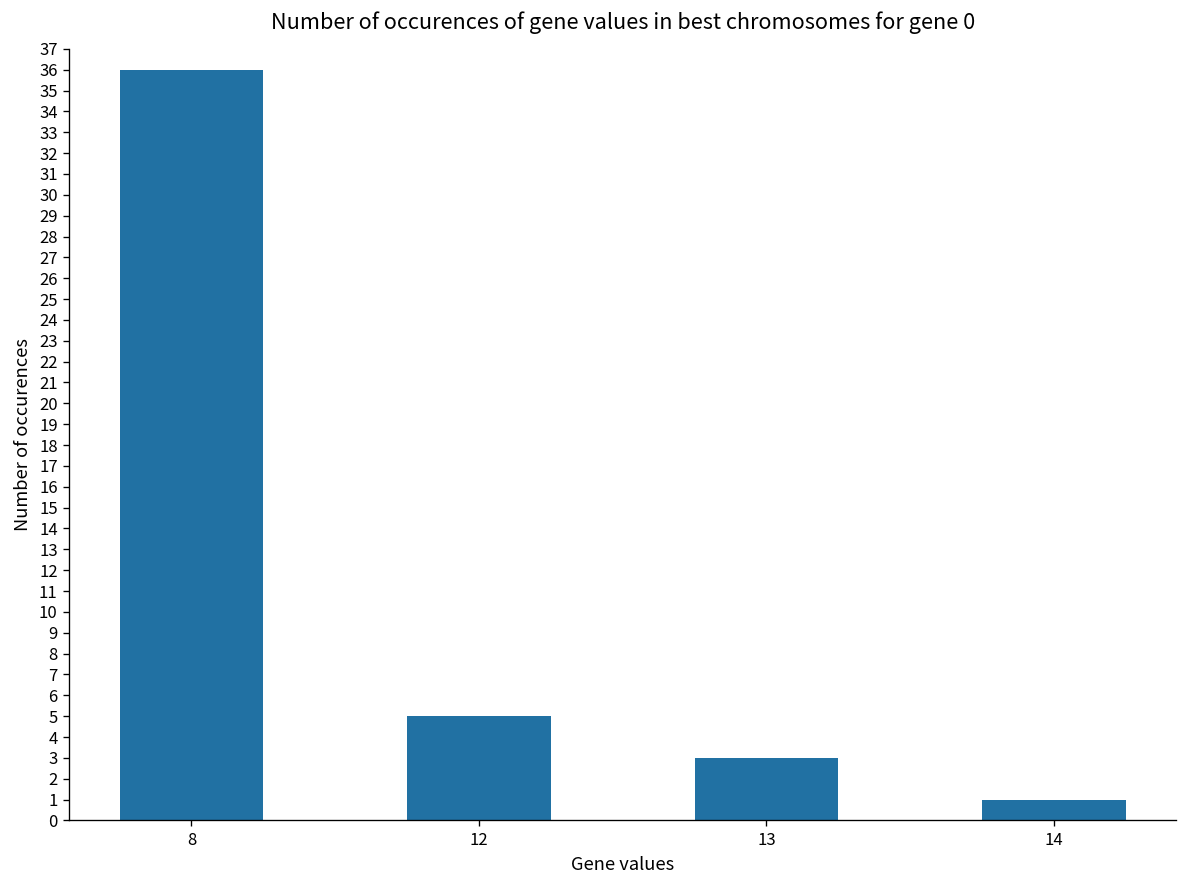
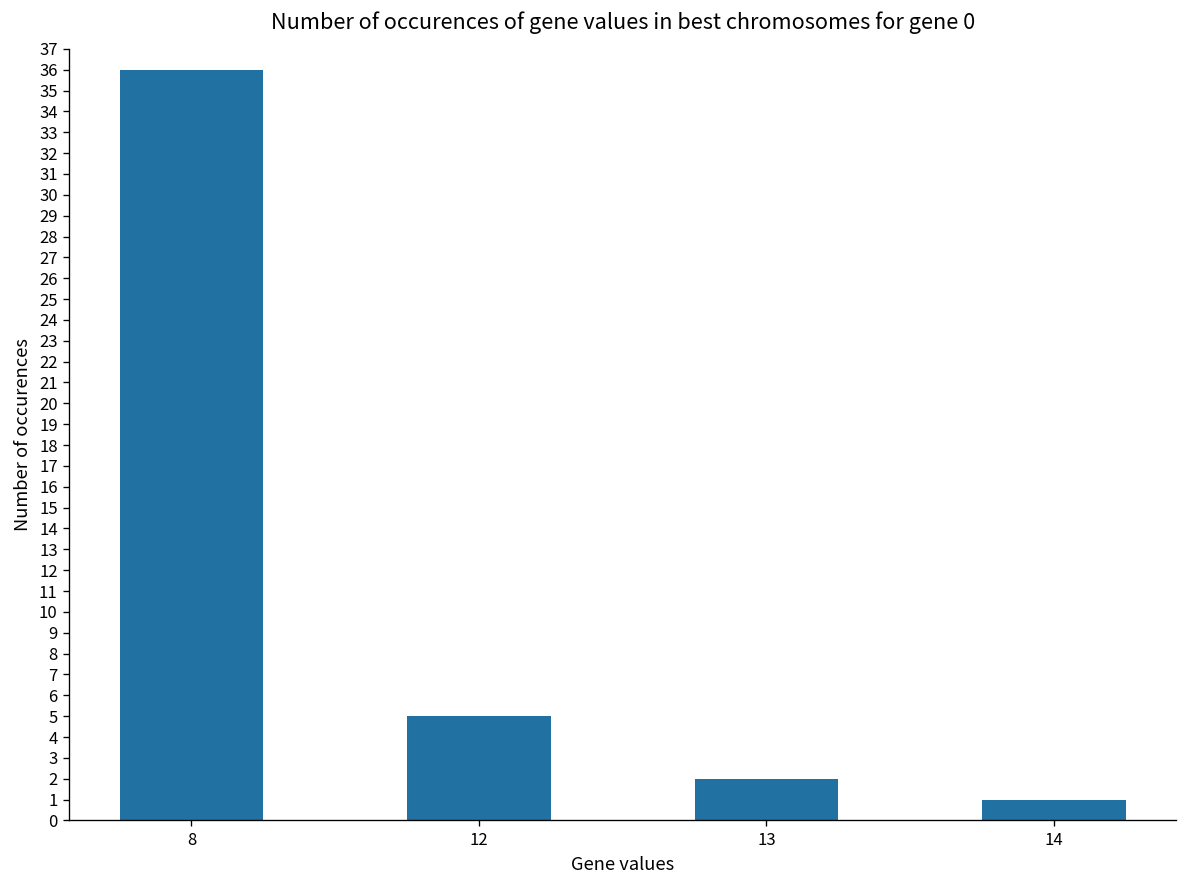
13: 3 -> 2
